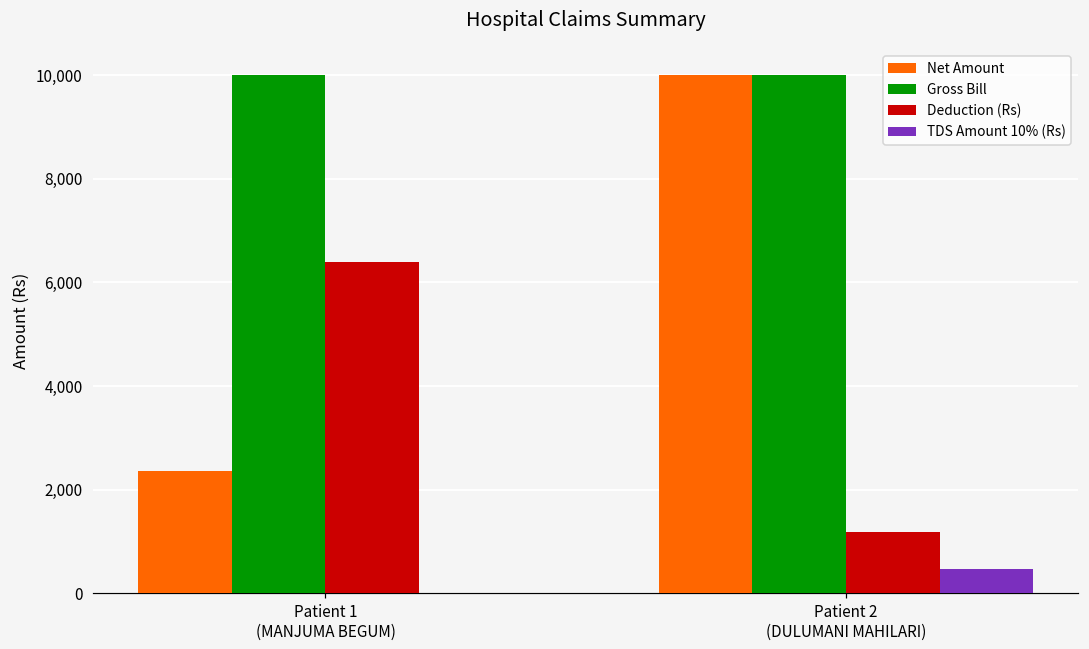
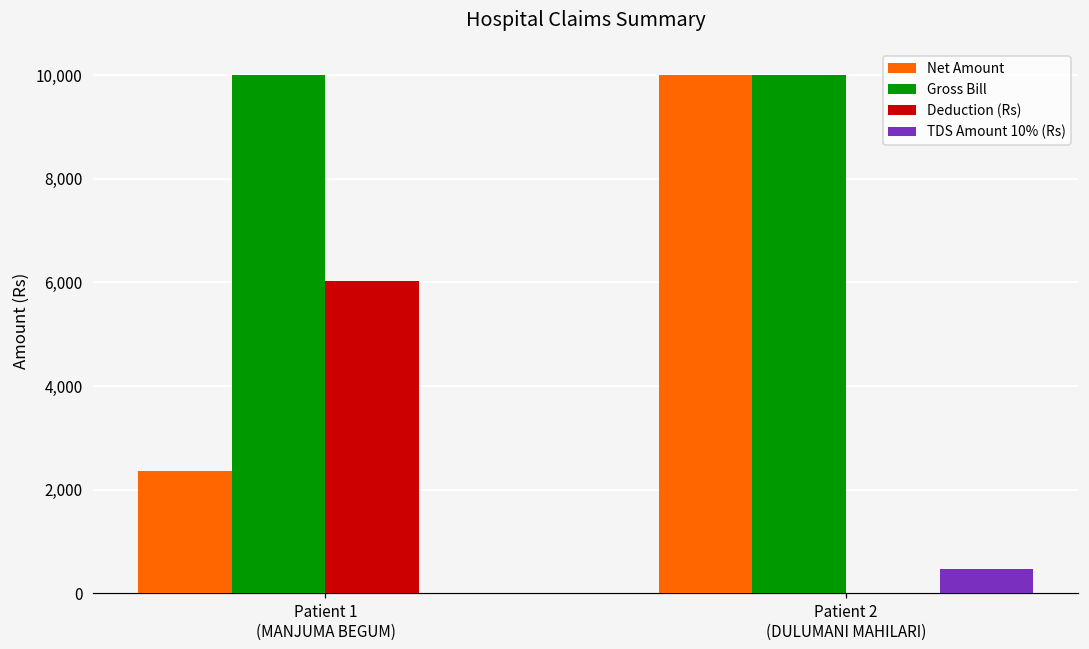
Deduction (Rs), Patient 1 (MANJUMA BEGUM): 6,400 -> 6,000
Deduction (Rs), Patient 2 (DULUMANI MAHILARI): 1,200 -> 0
